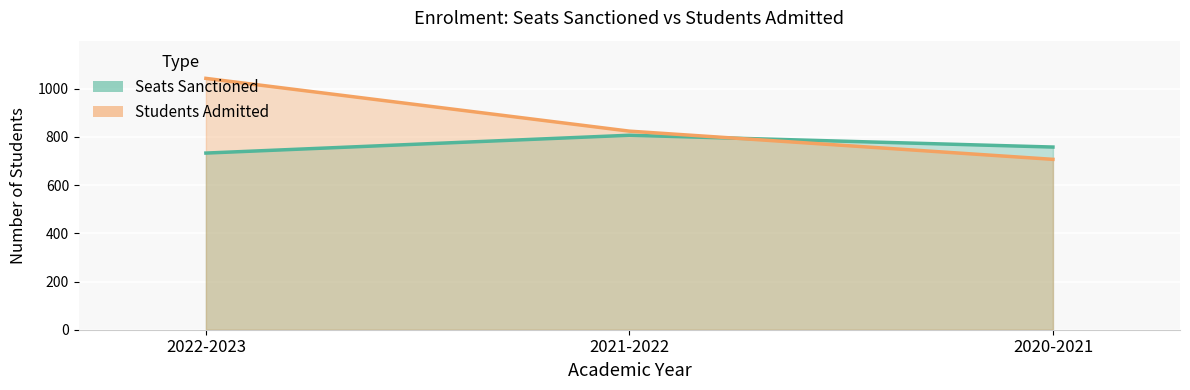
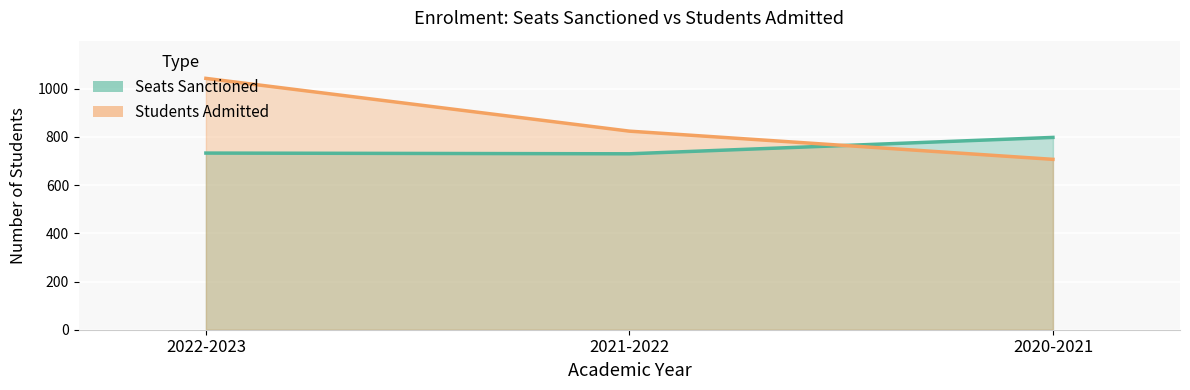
Seats Sanctioned, 2021-2022: 810 -> 730
Seats Sanctioned, 2020-2021: 760 -> 800
